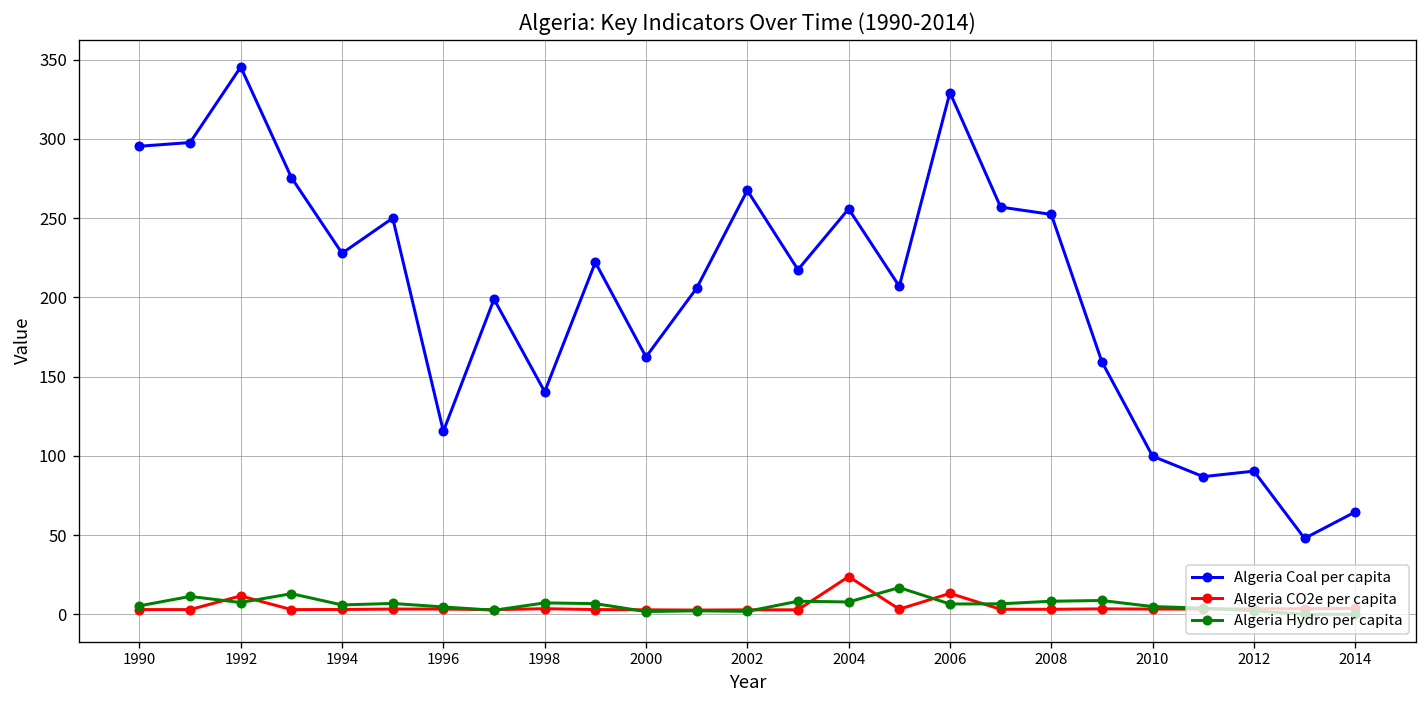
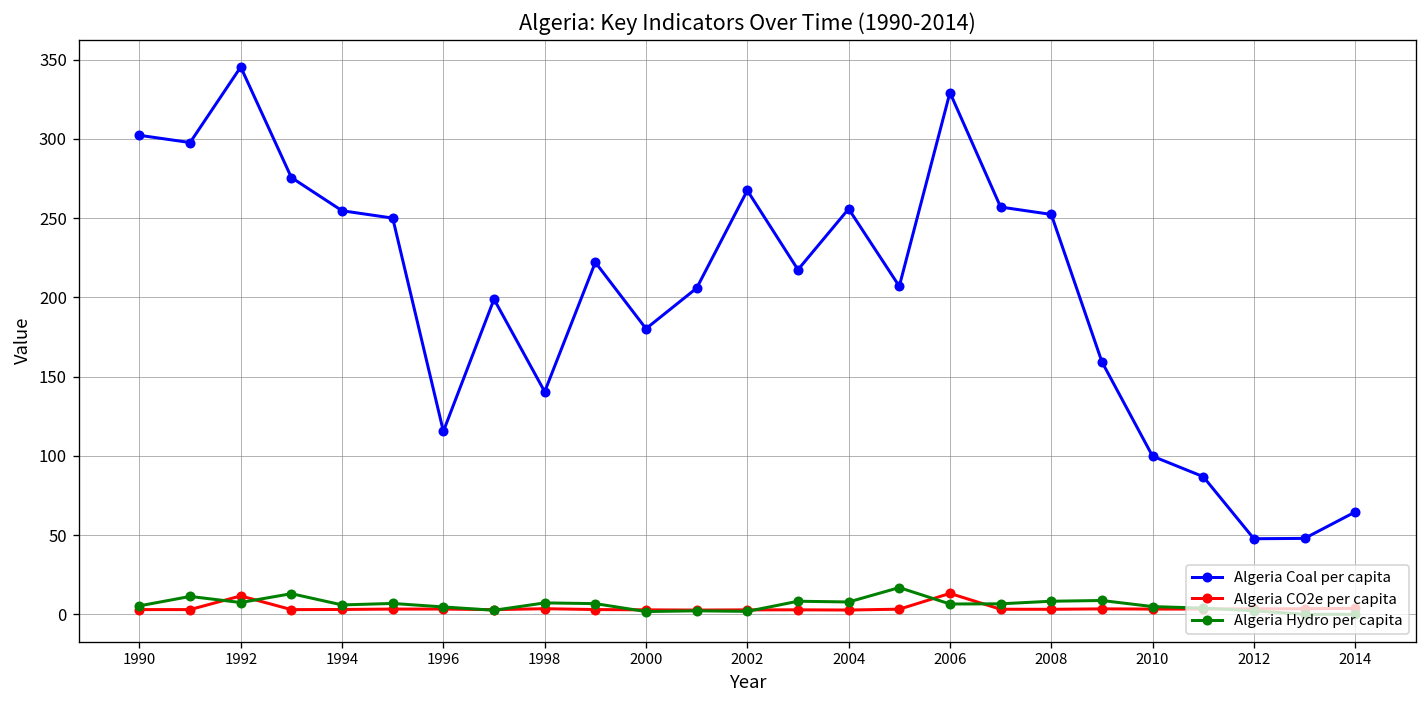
Algeria Coal per capita, 1990: 295 -> 302
Algeria Coal per capita, 1994: 228 -> 255
Algeria Coal per capita, 2000: 162 -> 180
Algeria CO2e per capita, 2004: 24 -> 3
Algeria Coal per capita, 2012: 90 -> 48
